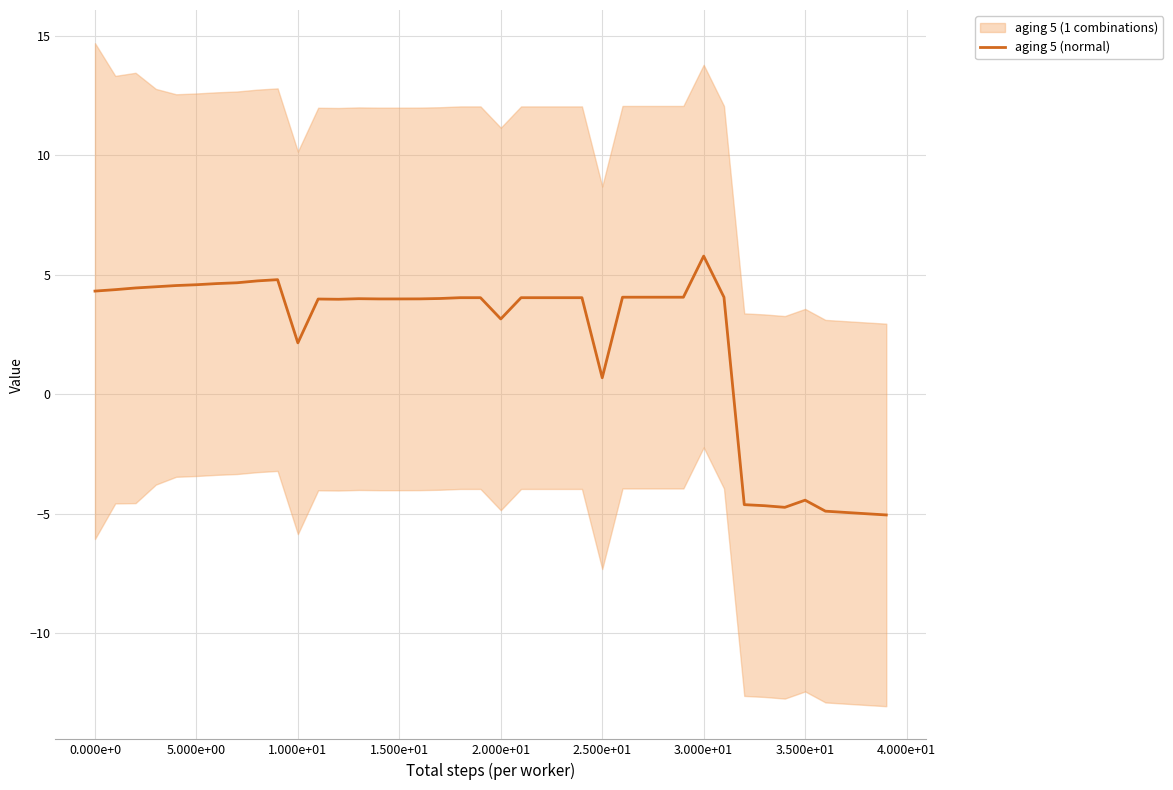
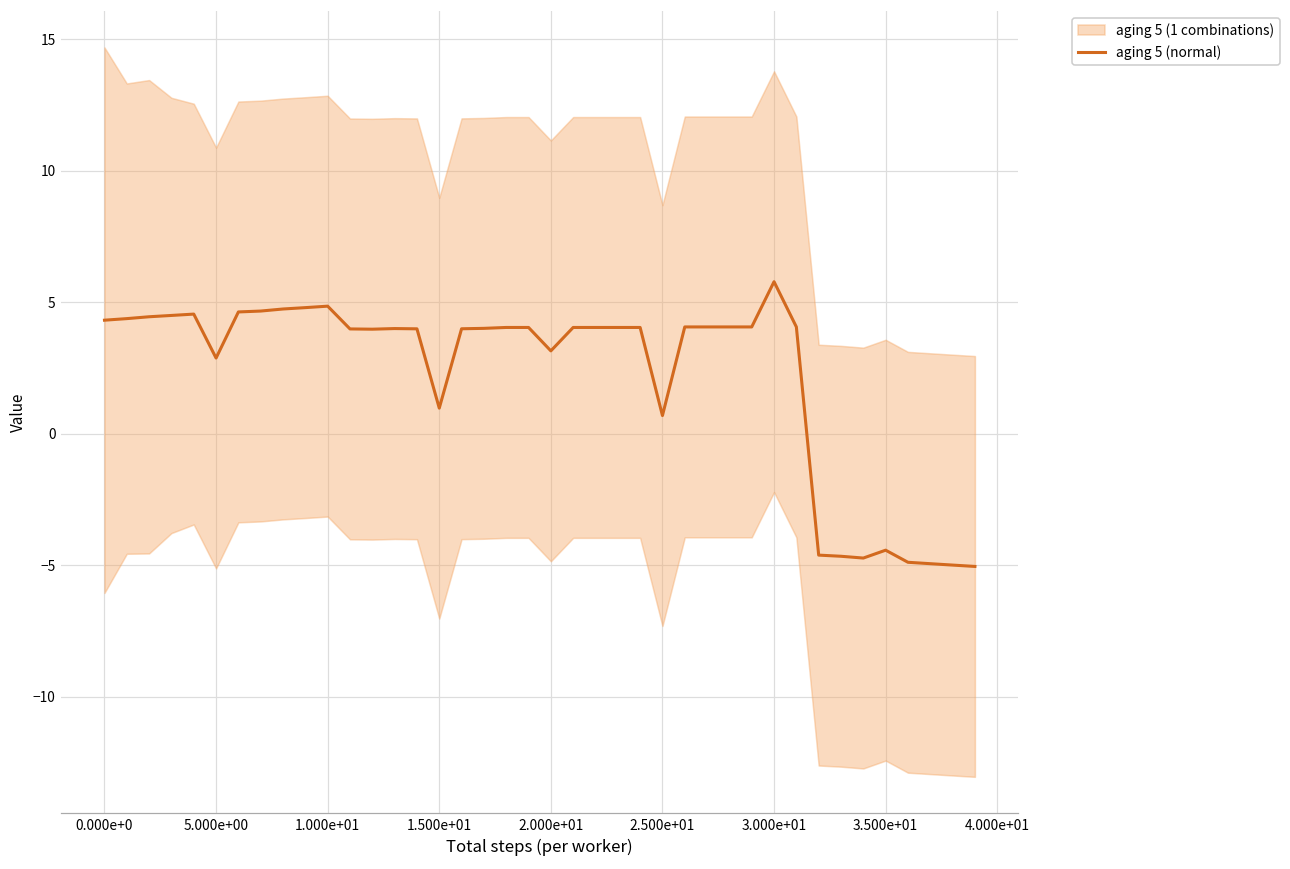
aging 5 (normal), 5.000e+00: 4.6 -> 2.9
aging 5 (normal), 1.000e+01: 2.2 -> 4.9
aging 5 (normal), 1.500e+01: 4.0 -> 1.0
